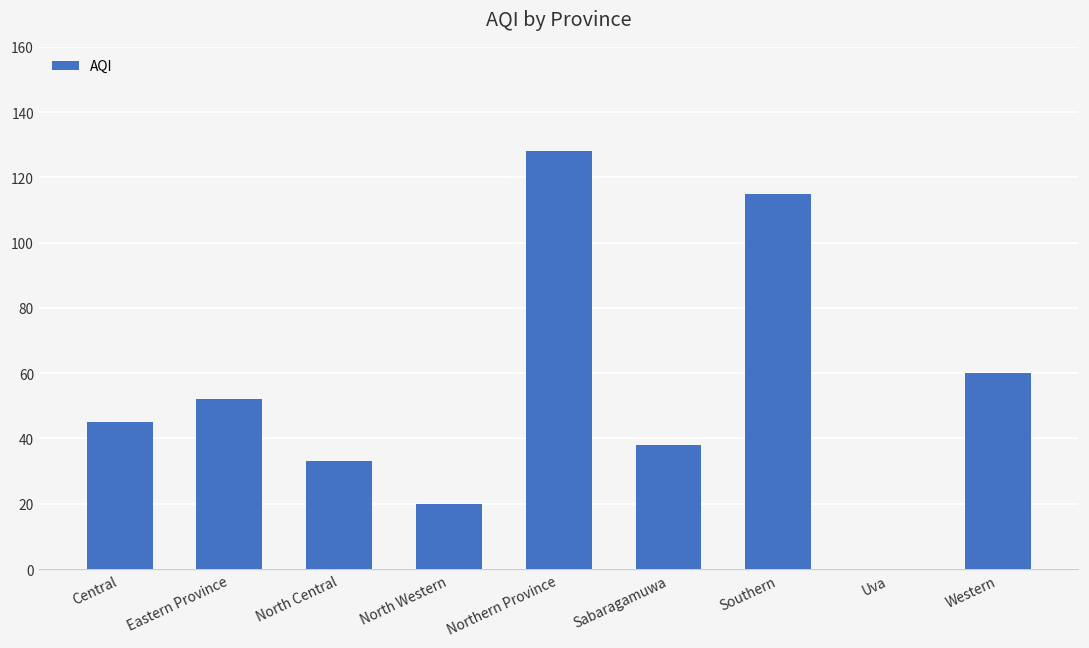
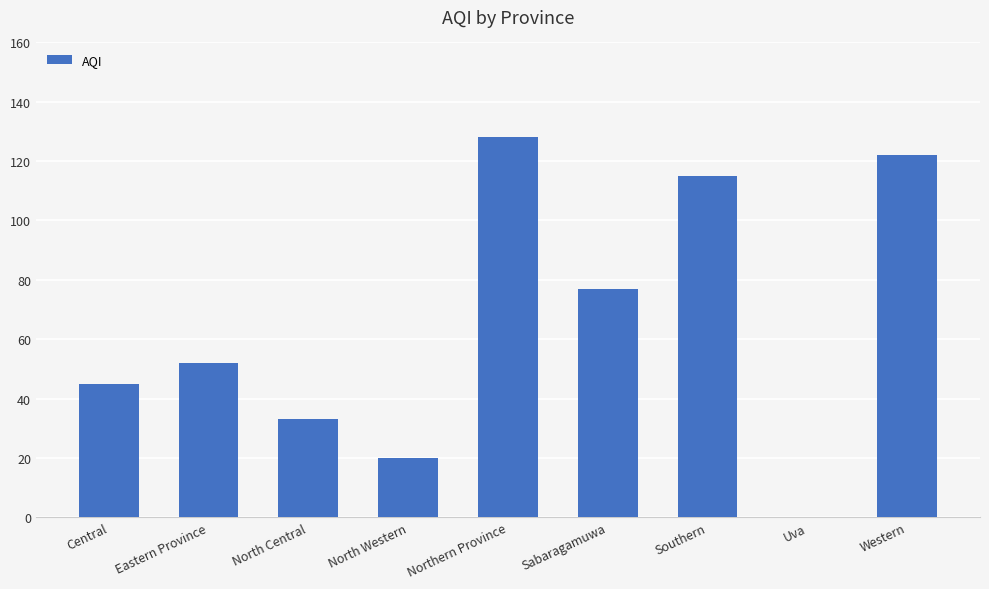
Sabaragamuwa: 38 -> 77
Western: 60 -> 122
